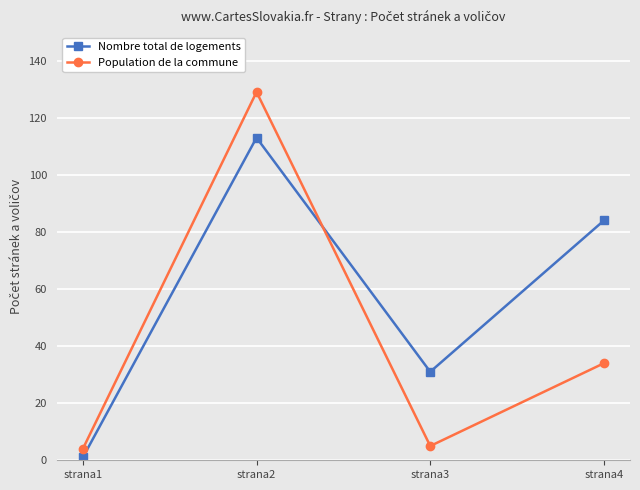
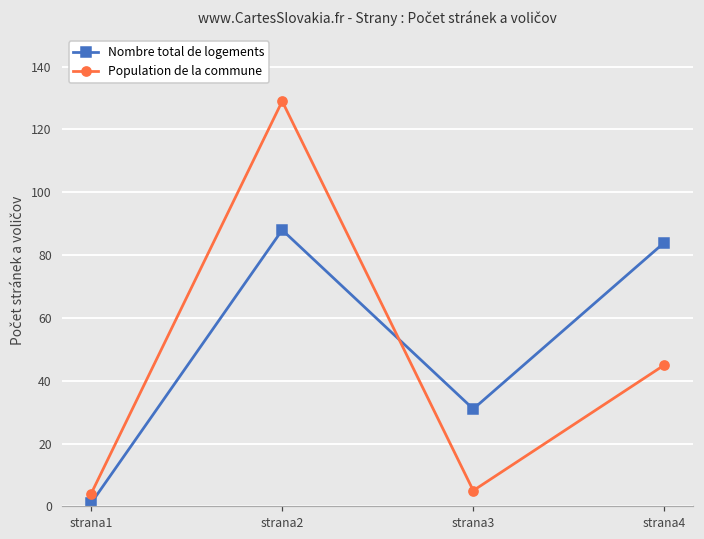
Nombre total de logements, strana2: 113 -> 88
Population de la commune, strana4: 34 -> 45
